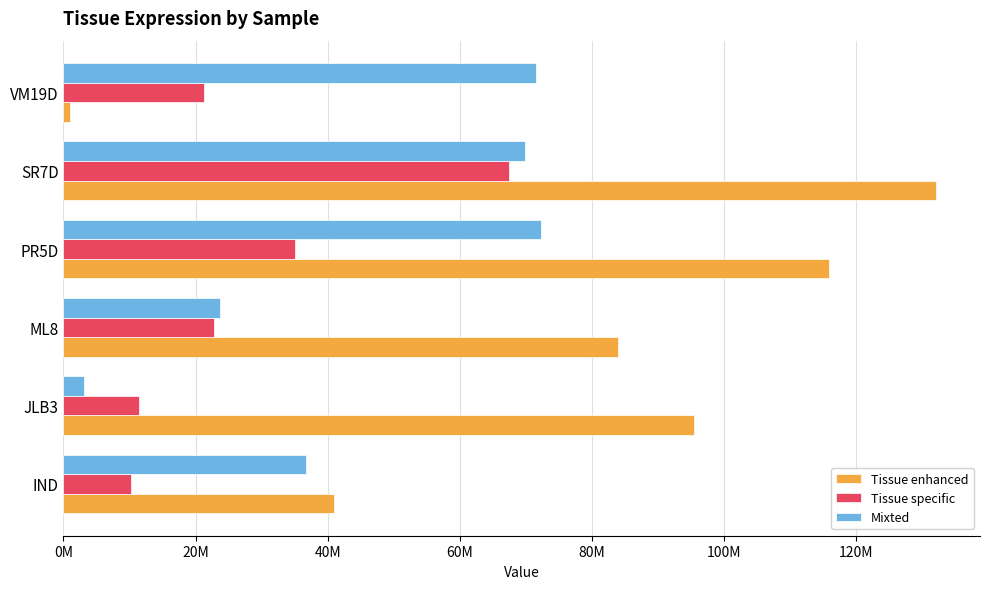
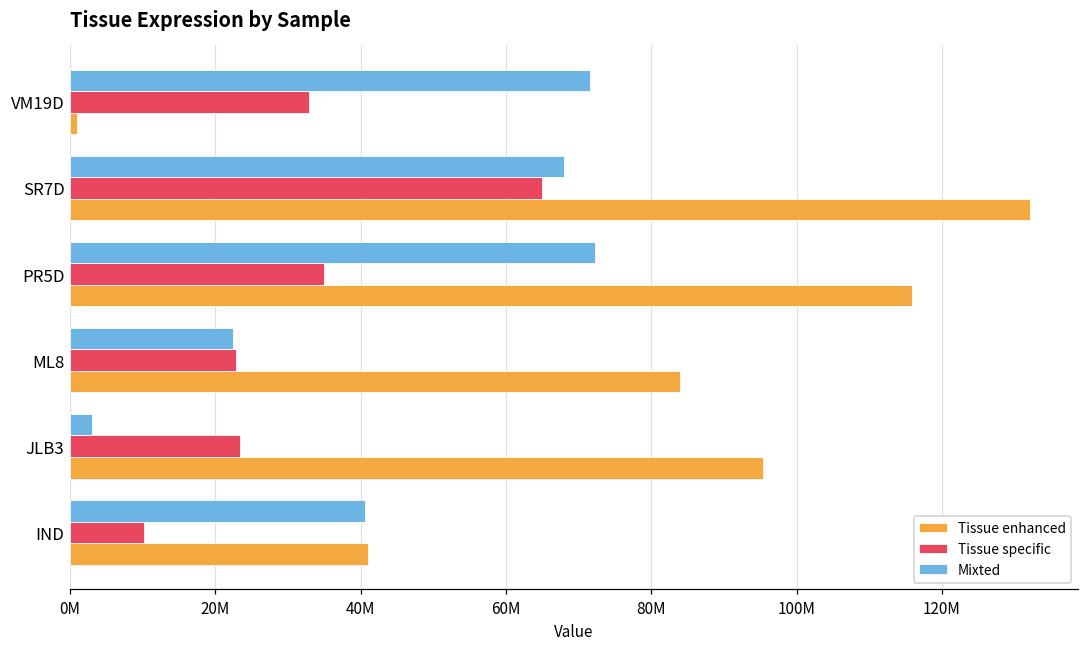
Tissue specific, VM19D: 21000000 -> 33000000
Mixted, SR7D: 70000000 -> 68000000
Tissue specific, SR7D: 67000000 -> 65000000
Mixted, ML8: 24000000 -> 22000000
Tissue specific, JLB3: 11000000 -> 23000000
Mixted, IND: 37000000 -> 41000000
